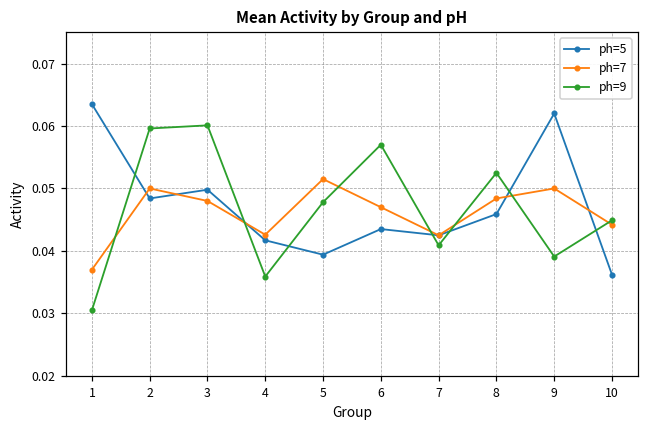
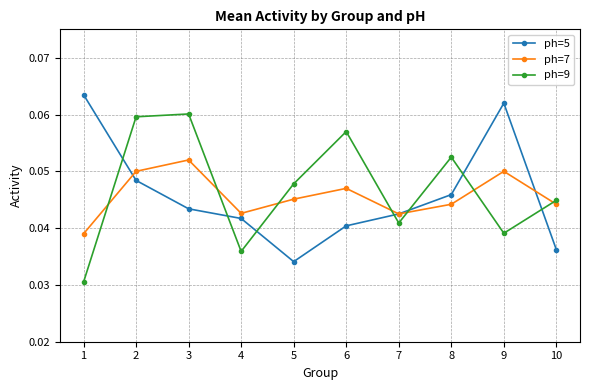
ph=7, 1: 0.037 -> 0.039
ph=5, 3: 0.050 -> 0.043
ph=7, 3: 0.048 -> 0.052
ph=5, 5: 0.039 -> 0.034
ph=7, 5: 0.052 -> 0.045
ph=5, 6: 0.044 -> 0.040
ph=7, 8: 0.048 -> 0.044
